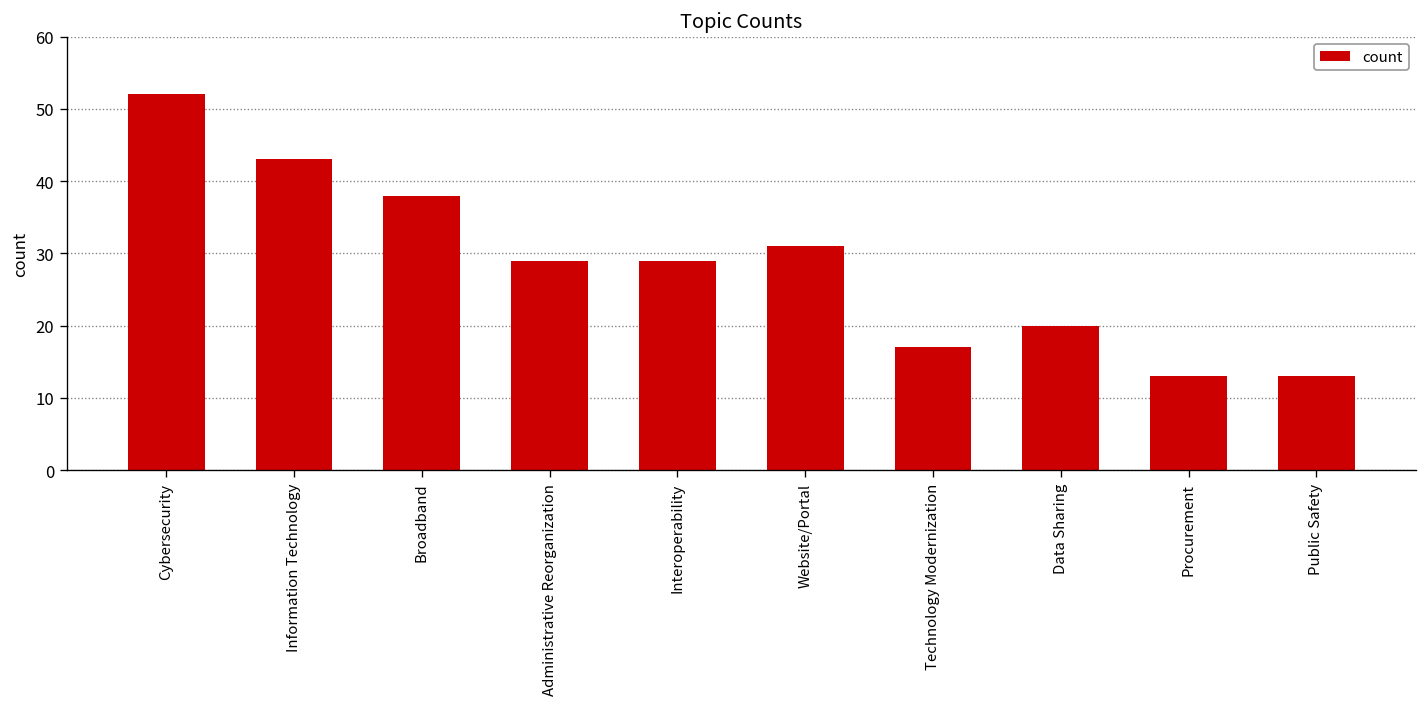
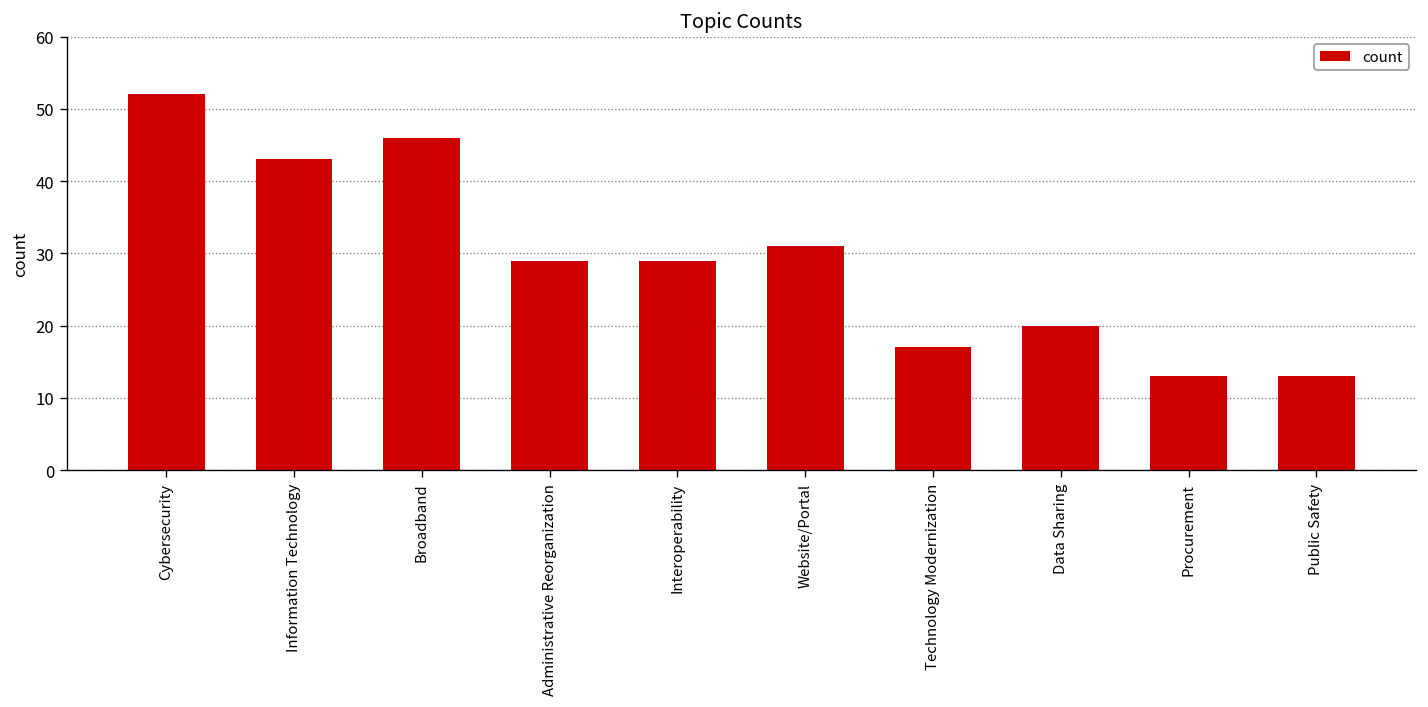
Broadband: 38 -> 46
